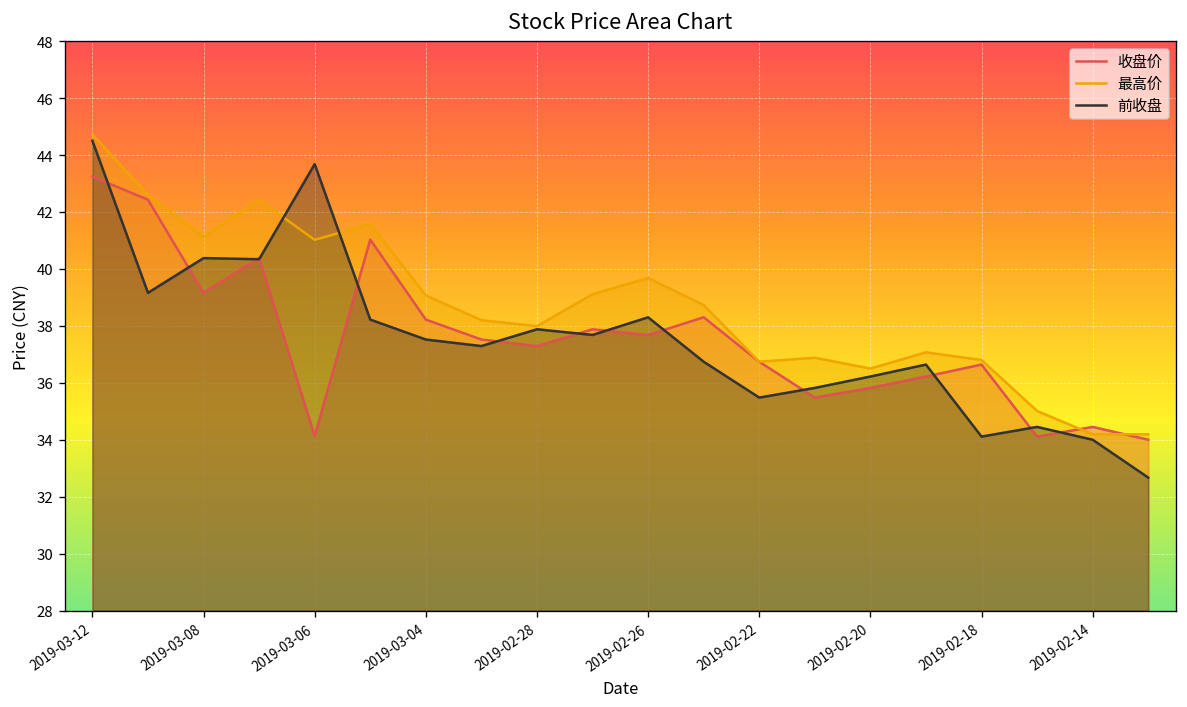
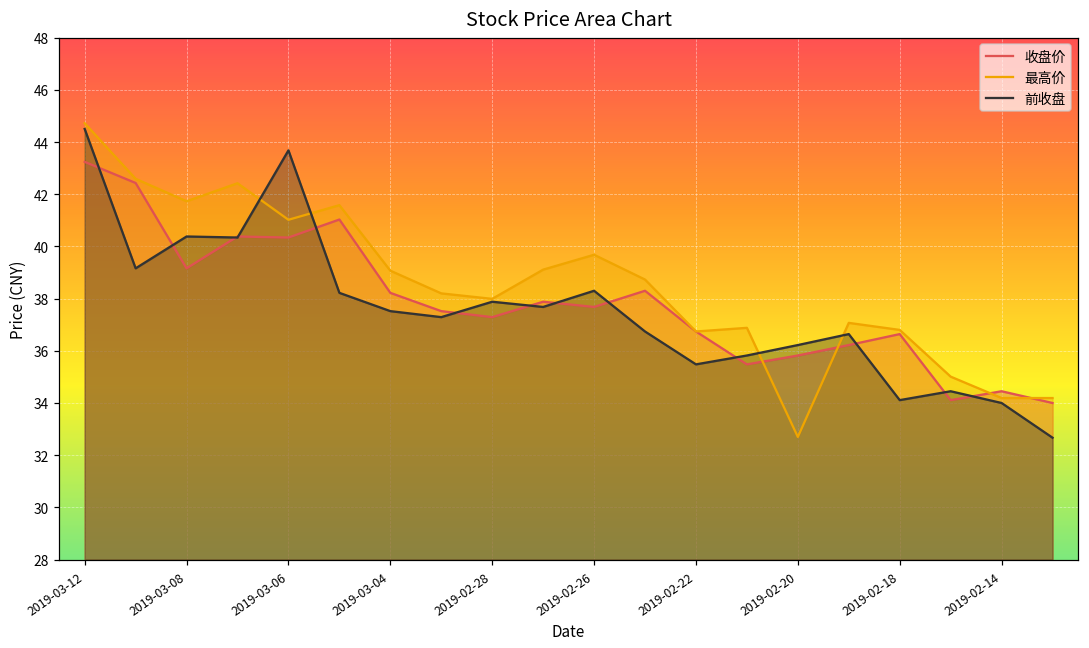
最高价, 2019-03-08: 41.1 -> 41.7
收盘价, 2019-03-06: 34.1 -> 40.3
最高价, 2019-02-20: 36.5 -> 32.7
